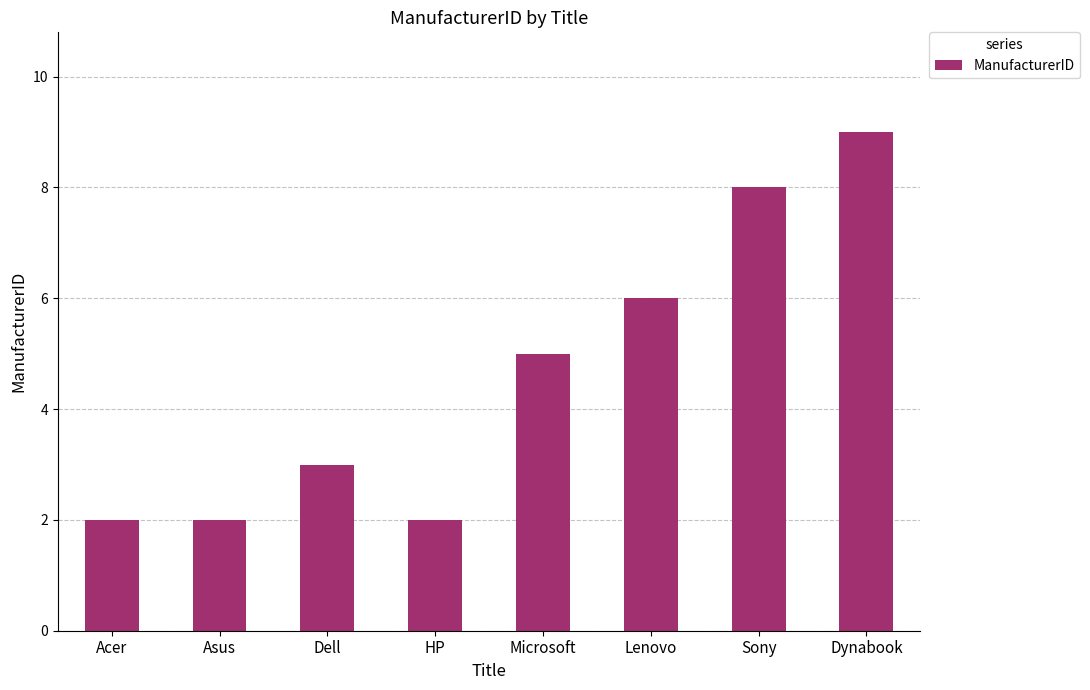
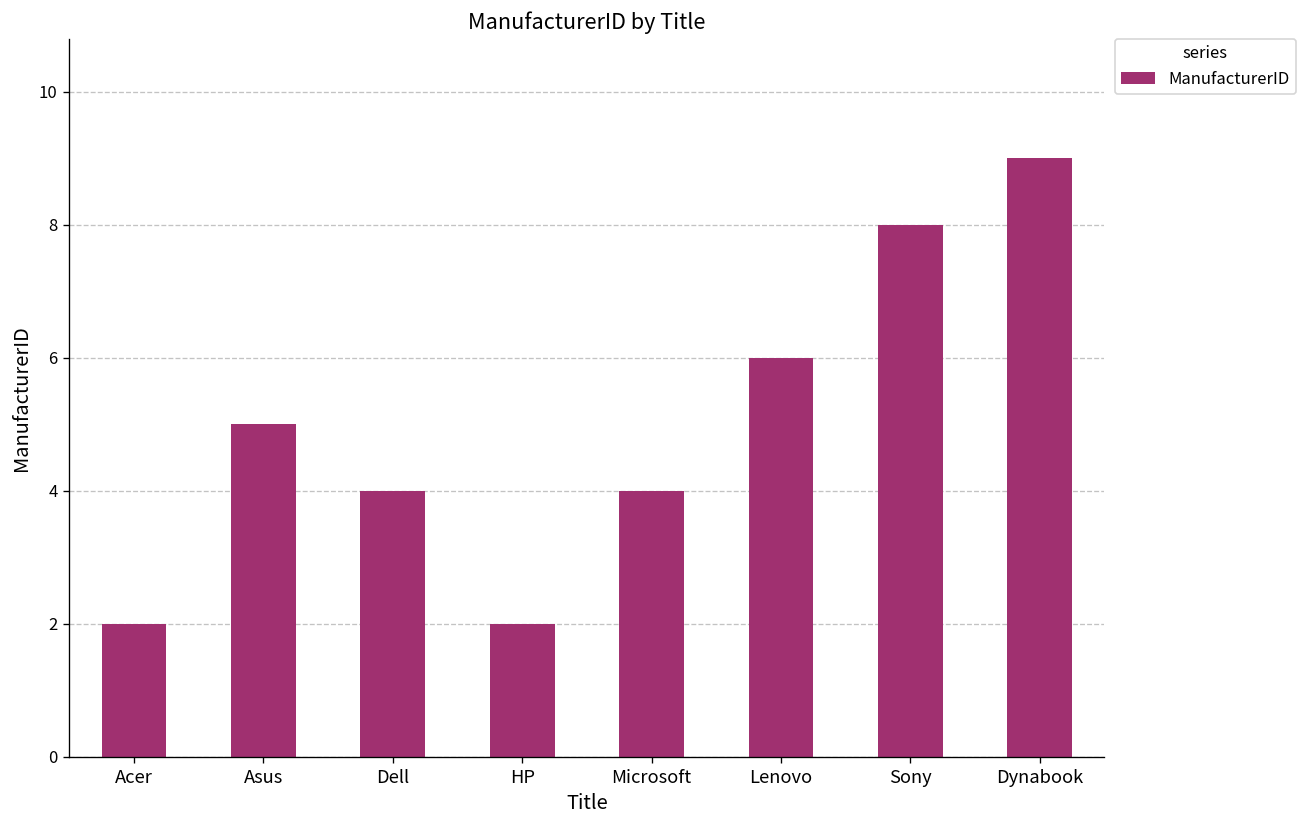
Asus: 2 -> 5
Dell: 3 -> 4
Microsoft: 5 -> 4
